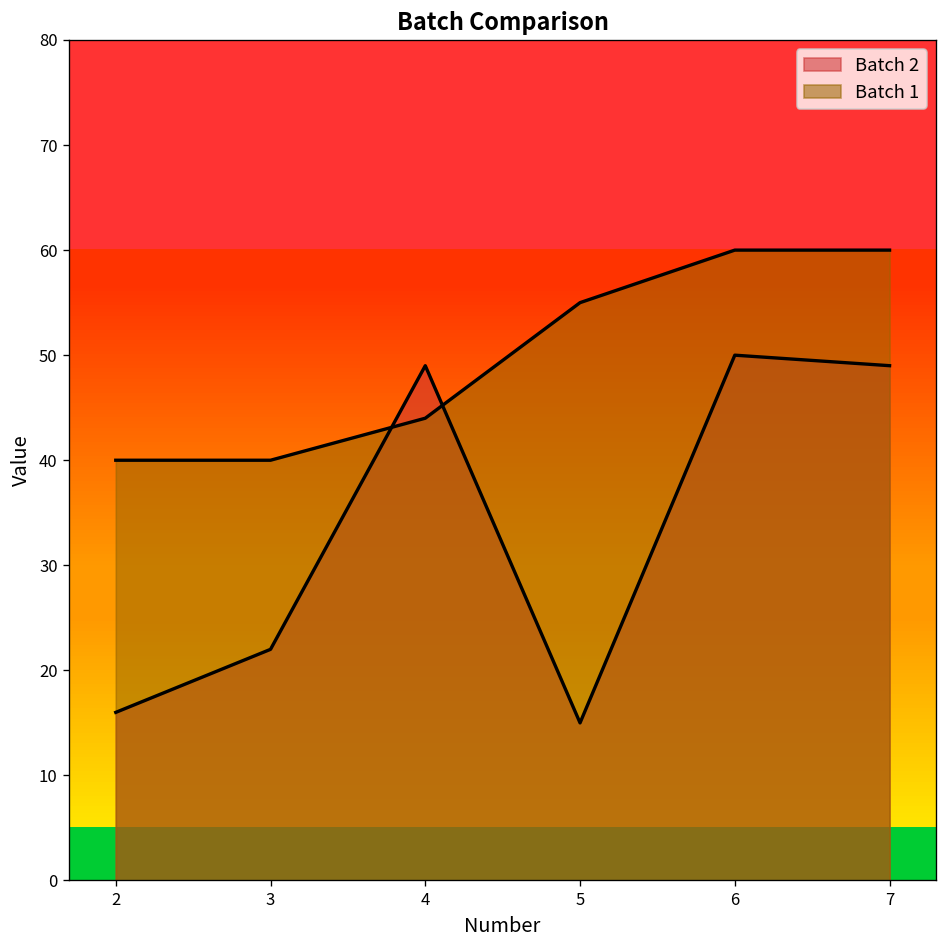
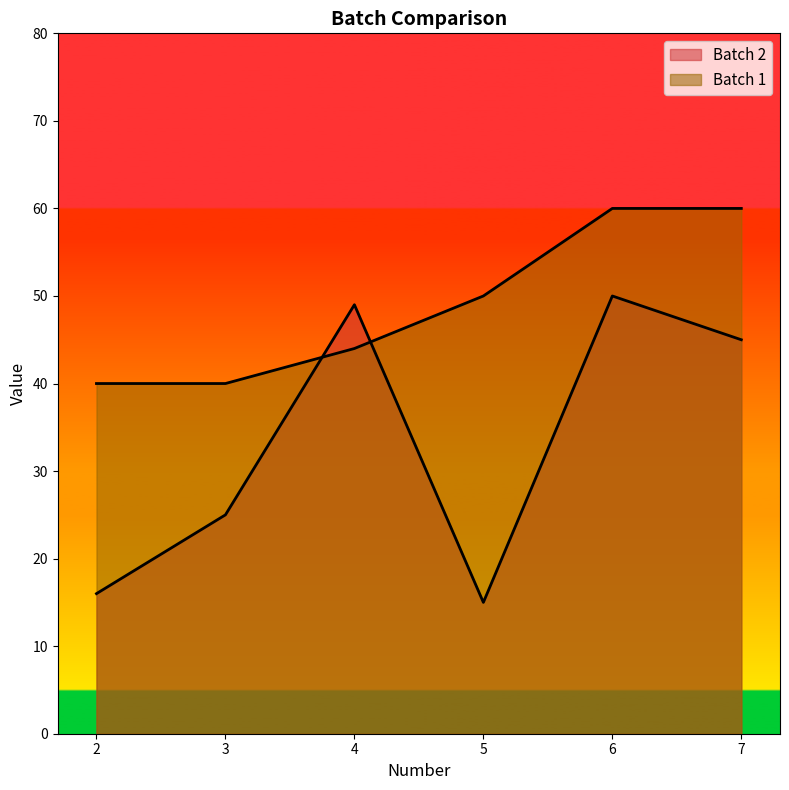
Batch 2, 3: 22 -> 25
Batch 1, 5: 55 -> 50
Batch 2, 7: 49 -> 45
